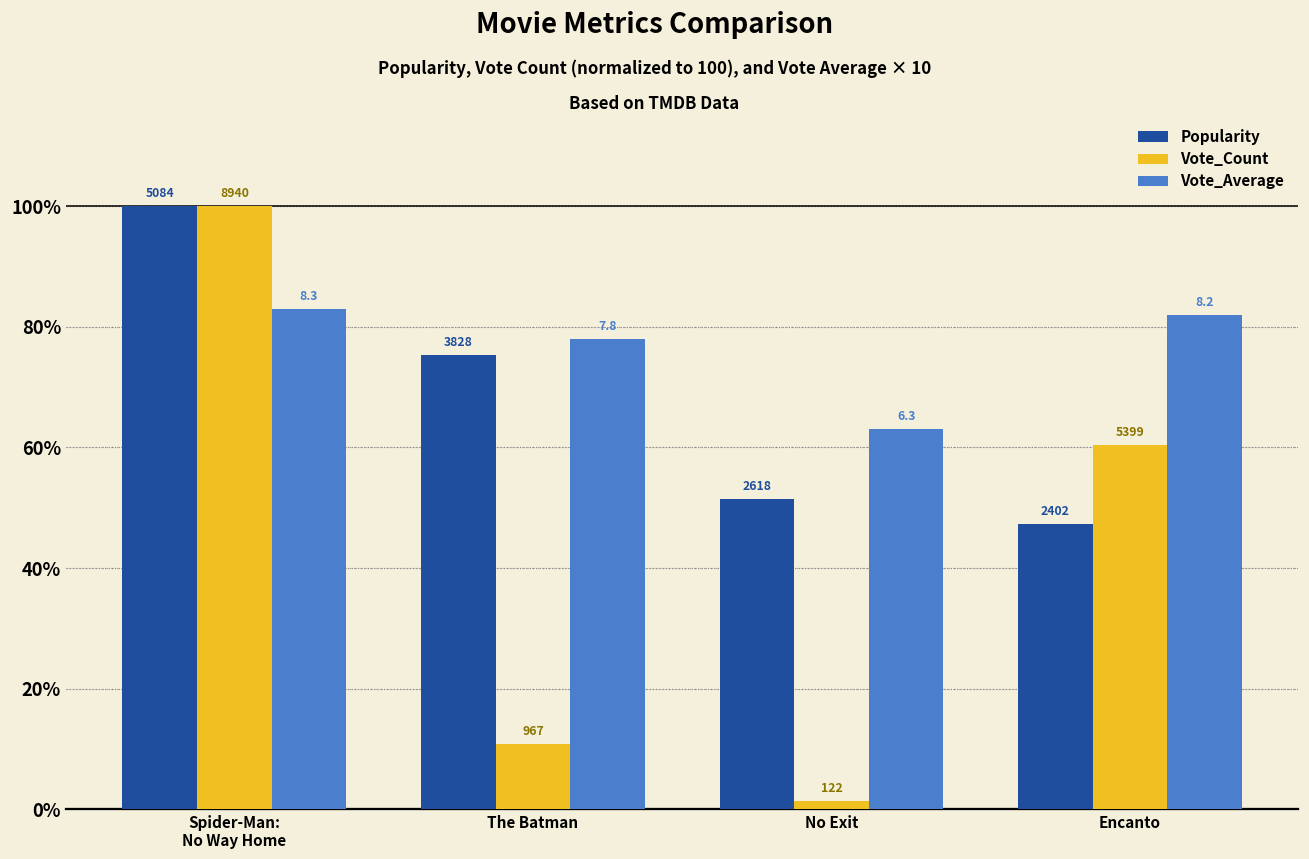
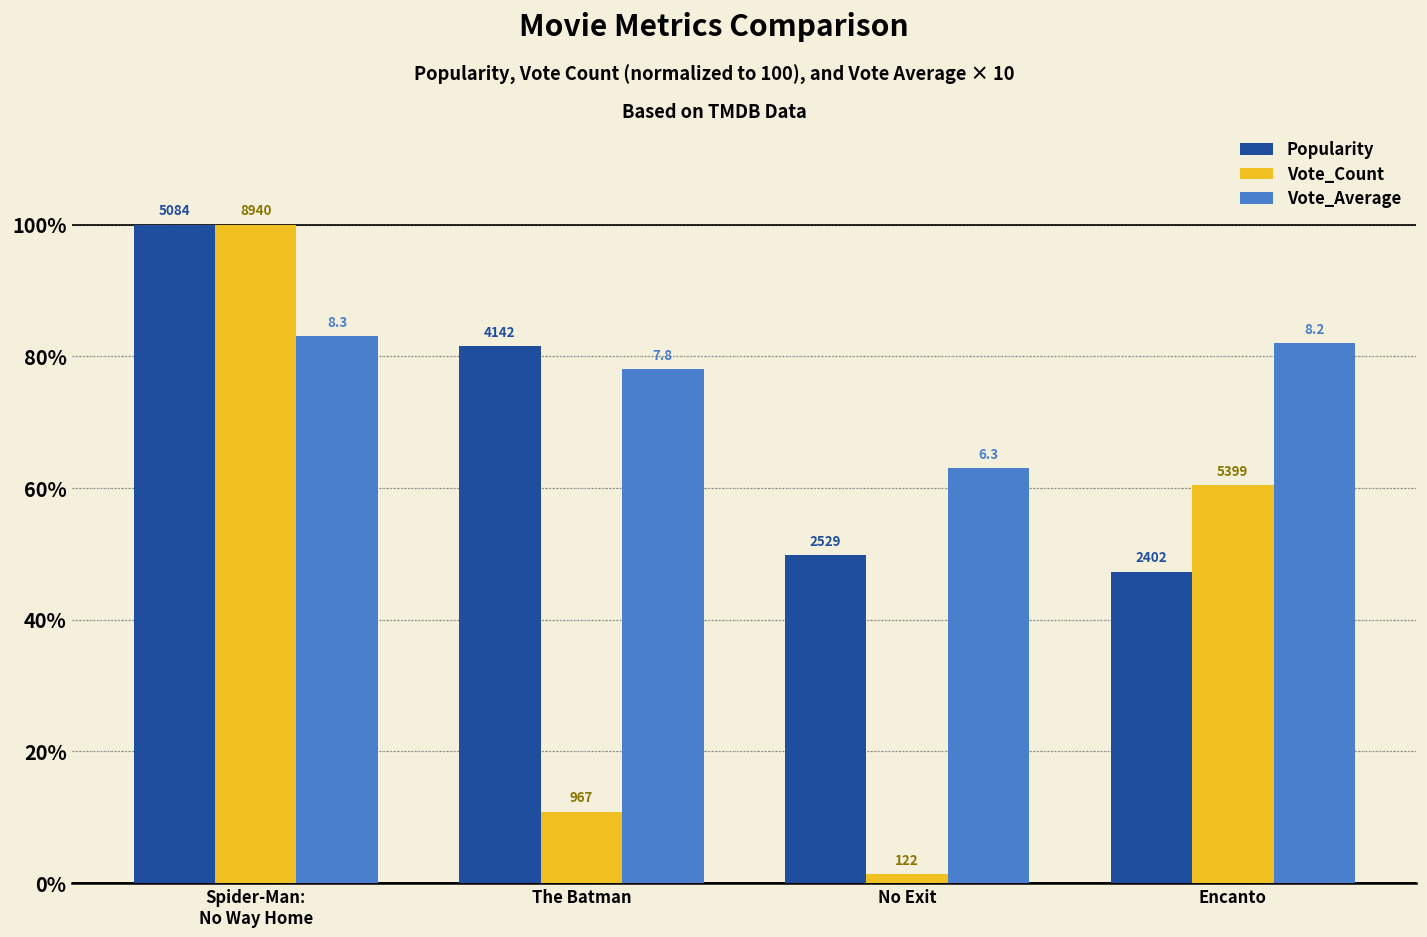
Popularity, The Batman: 3828 -> 4142
Popularity, No Exit: 2618 -> 2529
